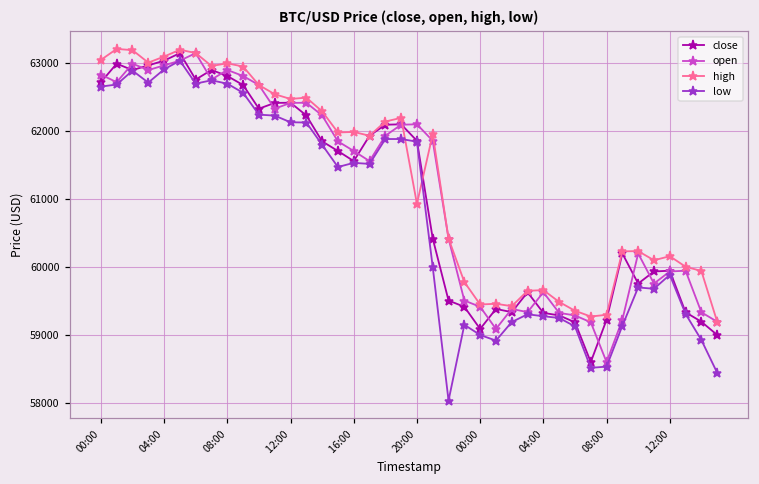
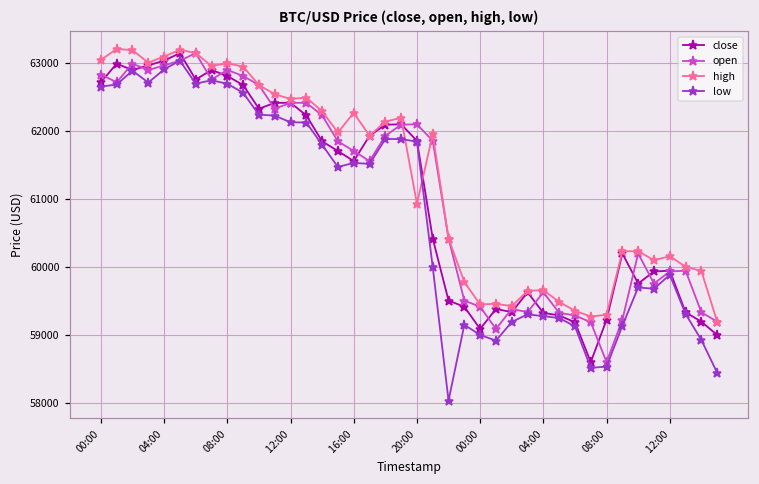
high, 16:00: 62000 -> 62300
